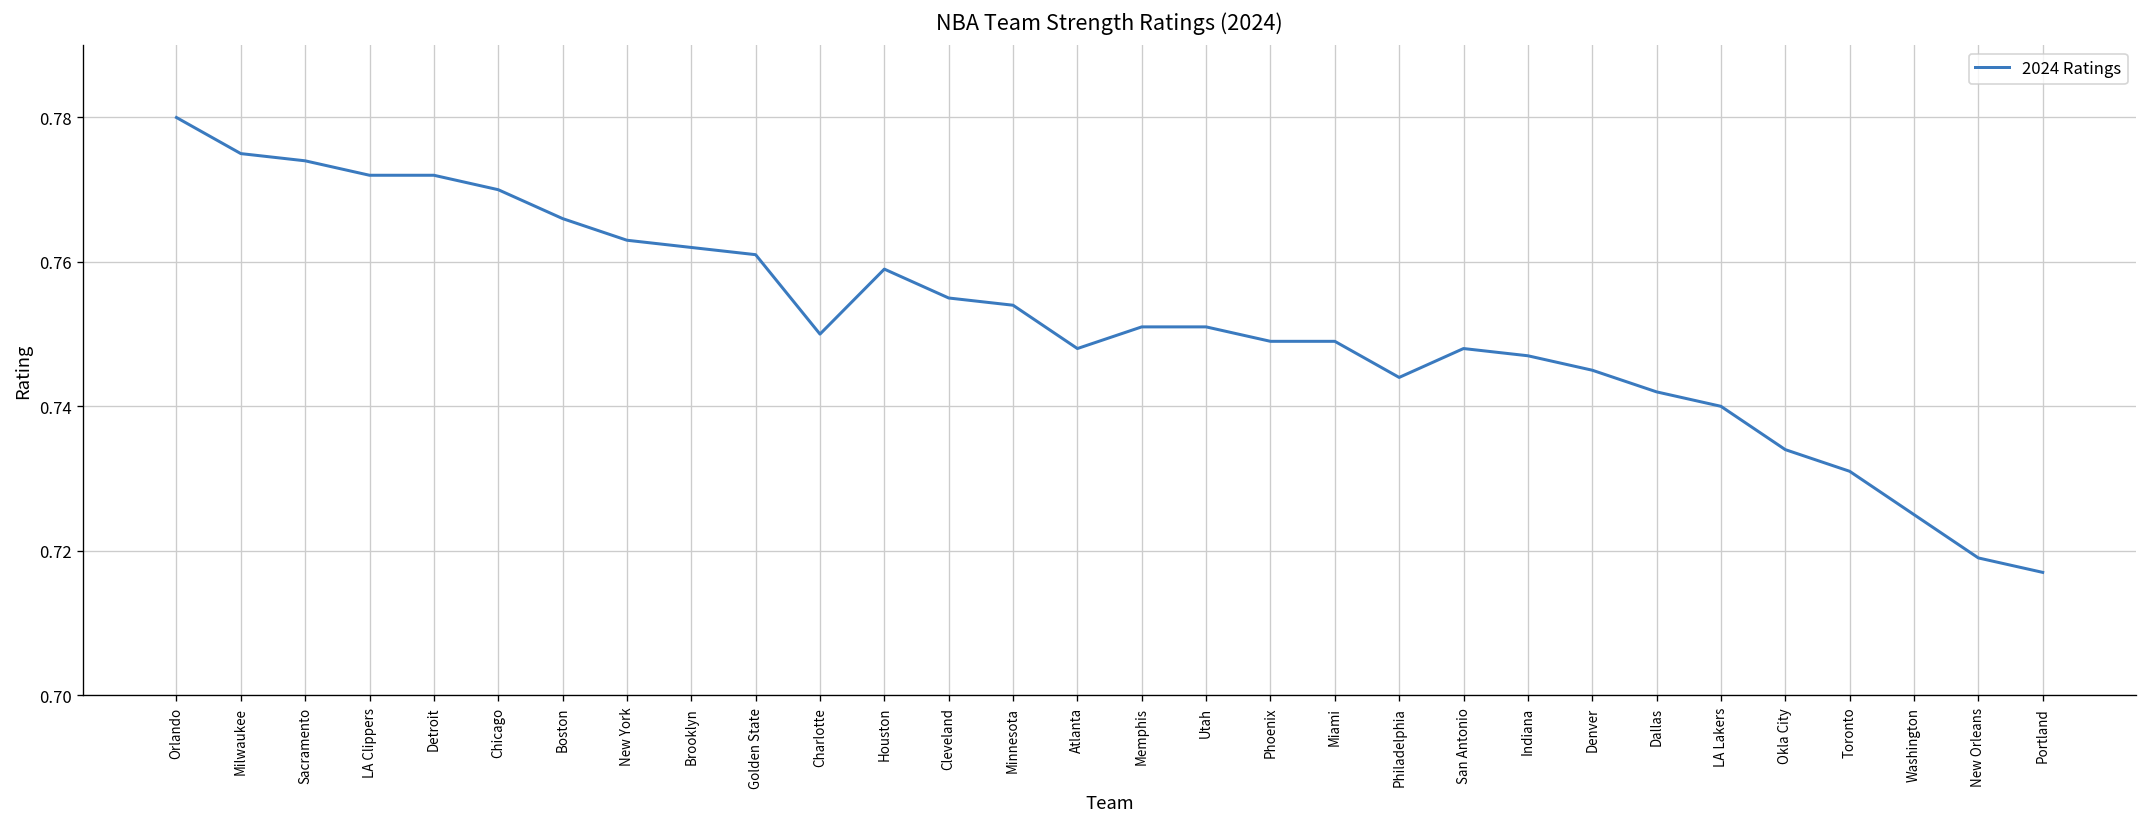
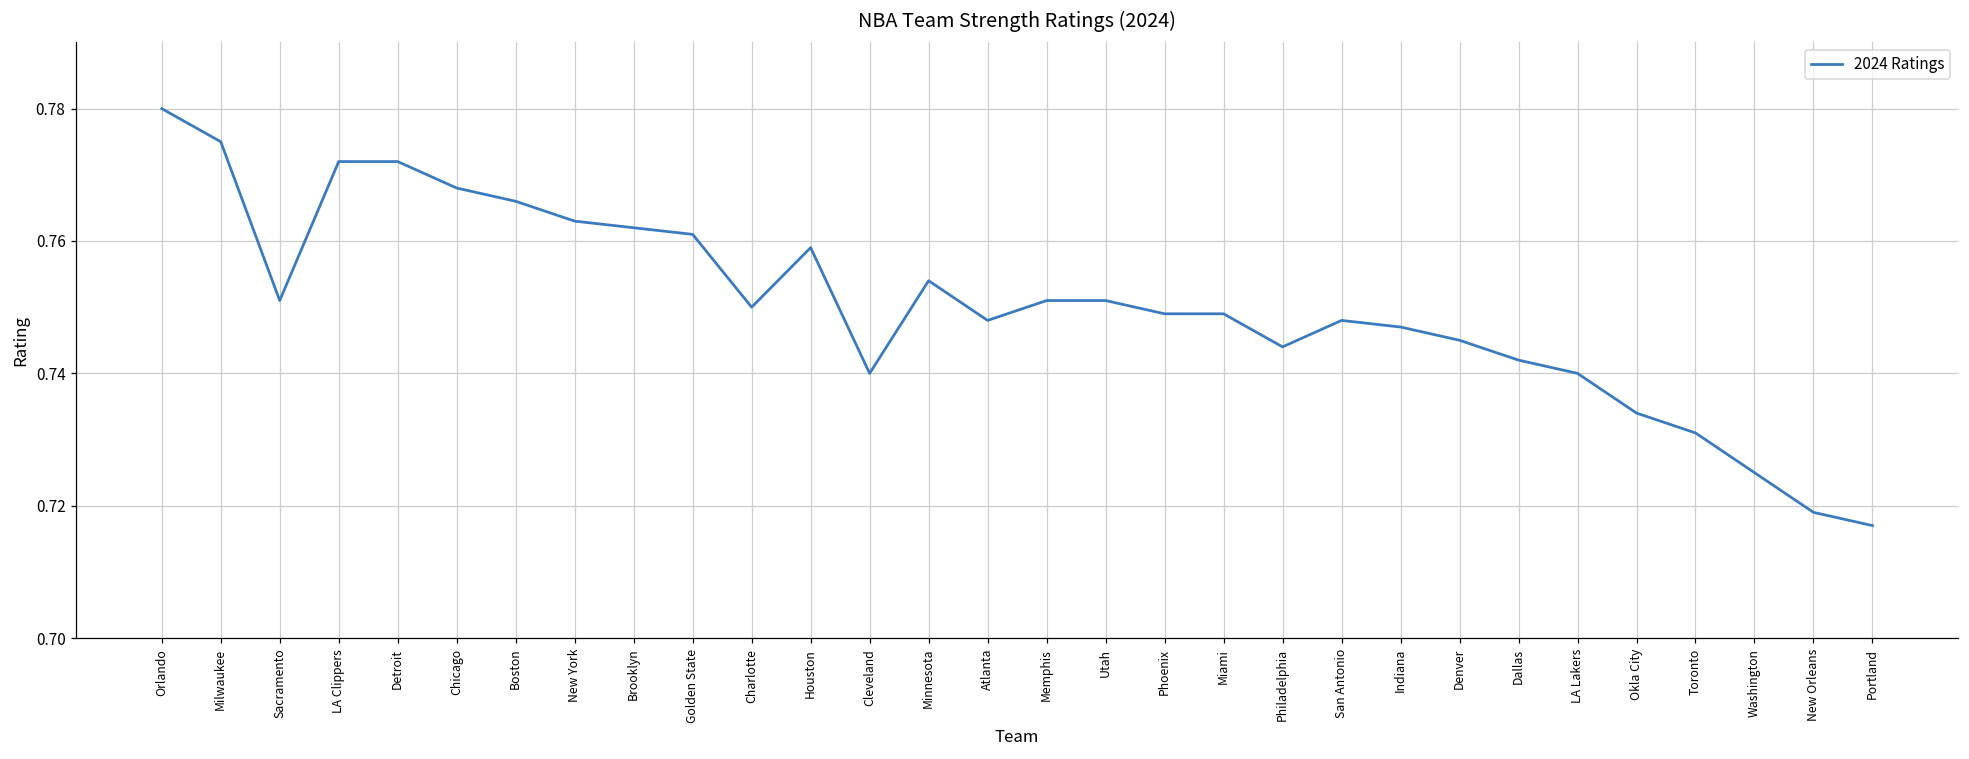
Sacramento: 0.774 -> 0.751
Chicago: 0.770 -> 0.768
Cleveland: 0.755 -> 0.740
